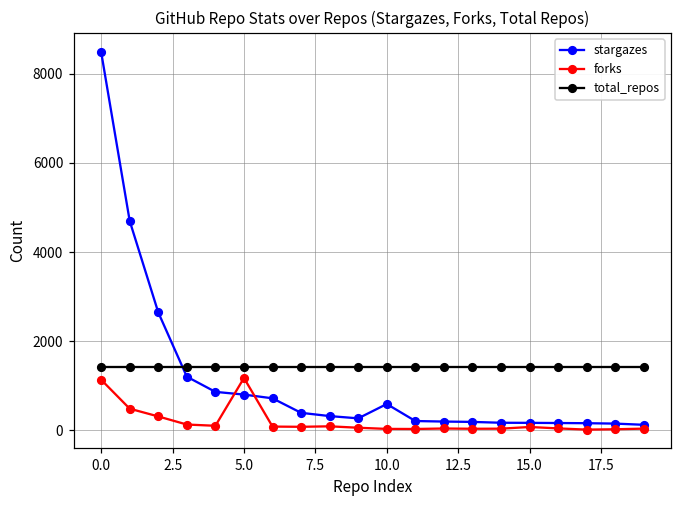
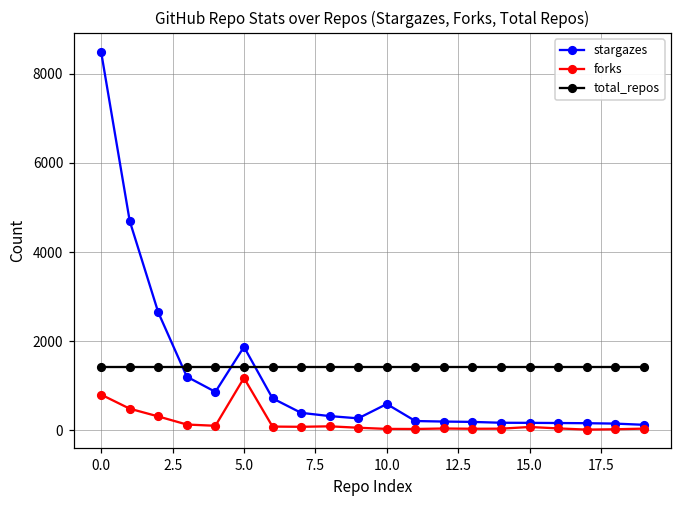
forks, 0.0: 1100 -> 800
stargazes, 5.0: 800 -> 1900
